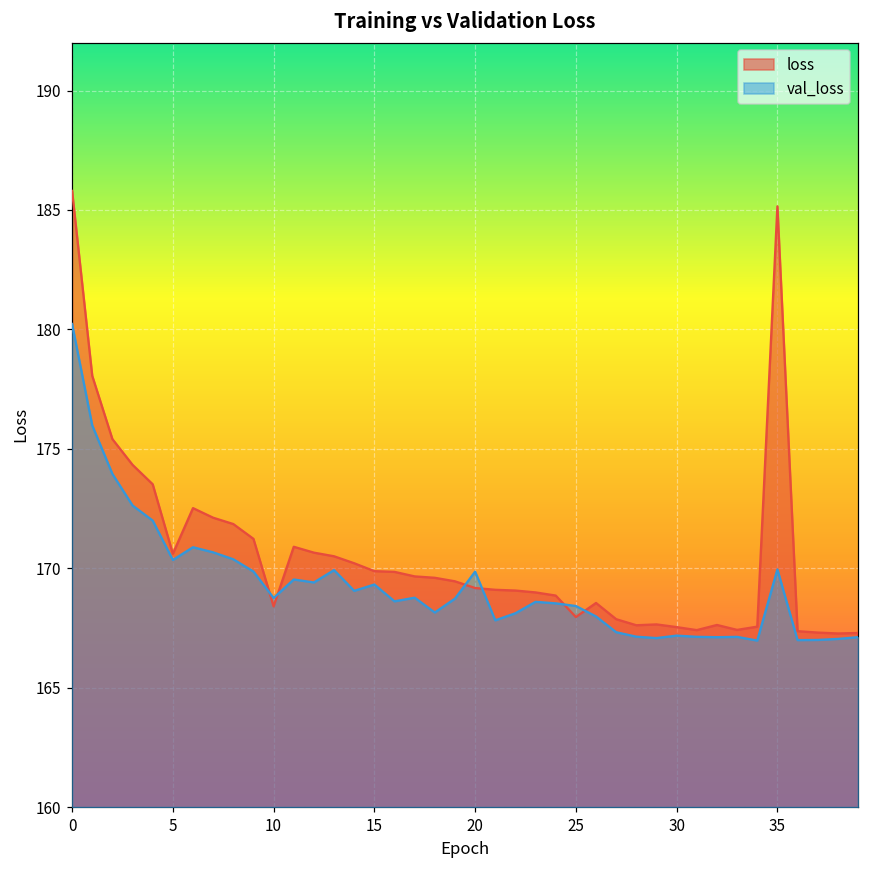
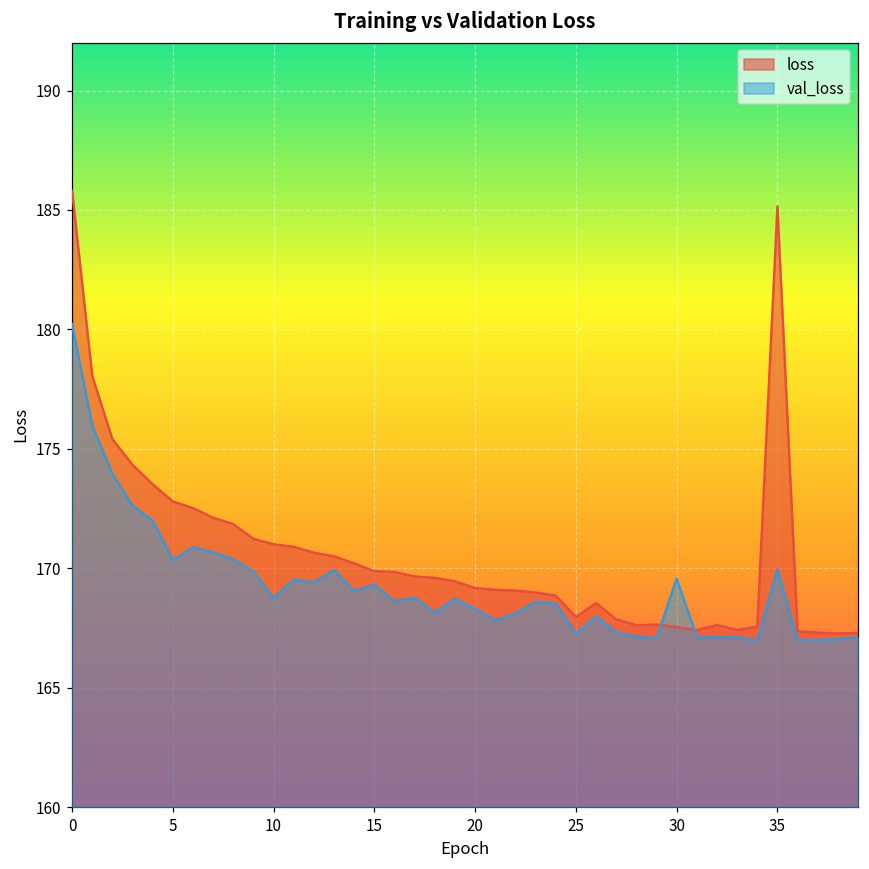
loss, 5: 170.6 -> 172.8
loss, 10: 168.4 -> 171.0
val_loss, 20: 169.9 -> 168.3
val_loss, 25: 168.4 -> 167.3
val_loss, 30: 167.2 -> 169.6
